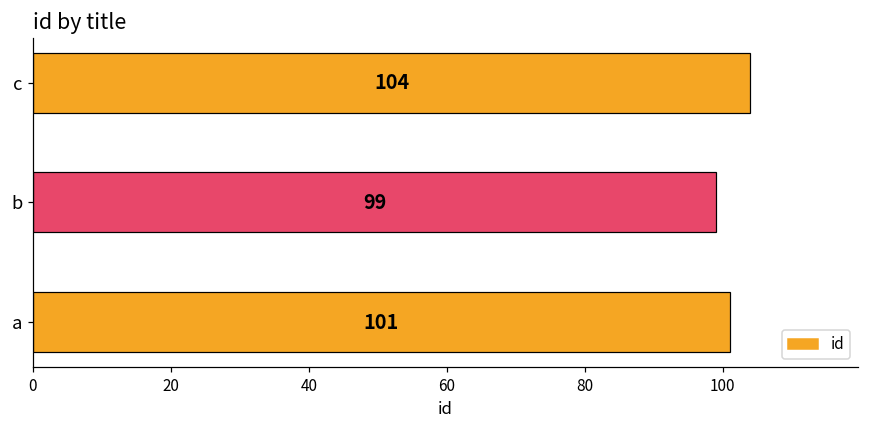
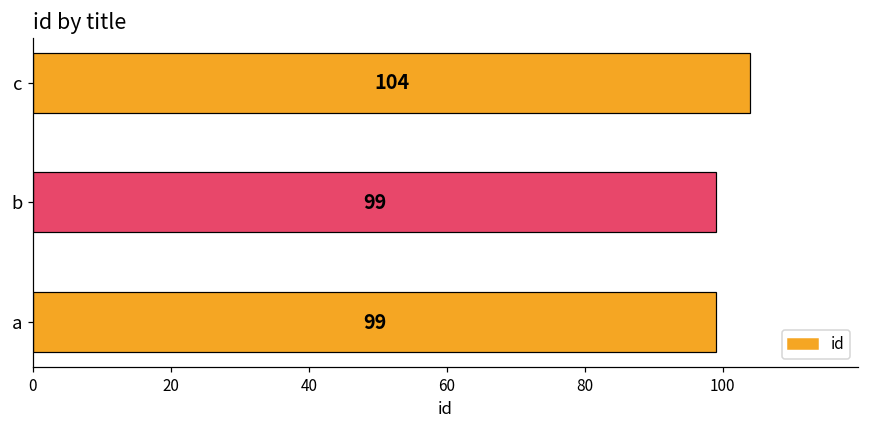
a: 101 -> 99
